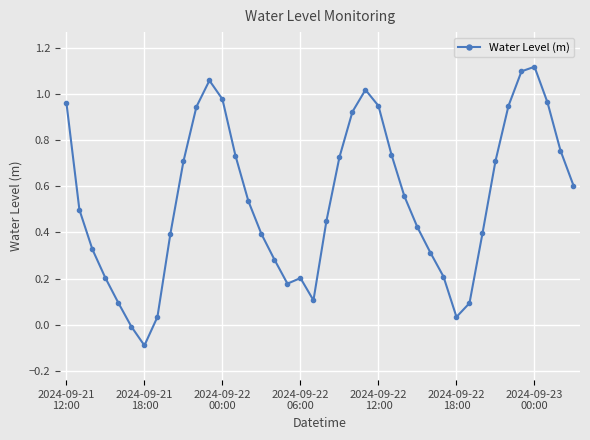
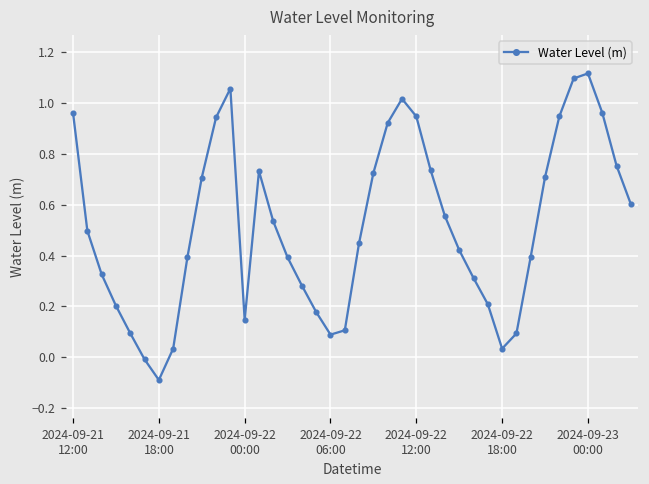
2024-09-22 00:00: 0.98 -> 0.15
2024-09-22 06:00: 0.20 -> 0.09
